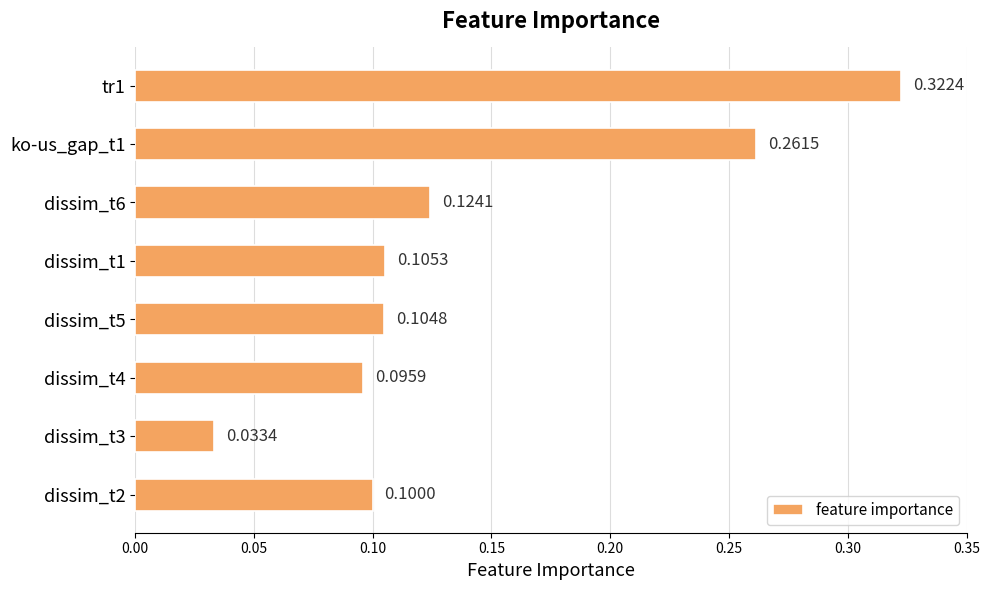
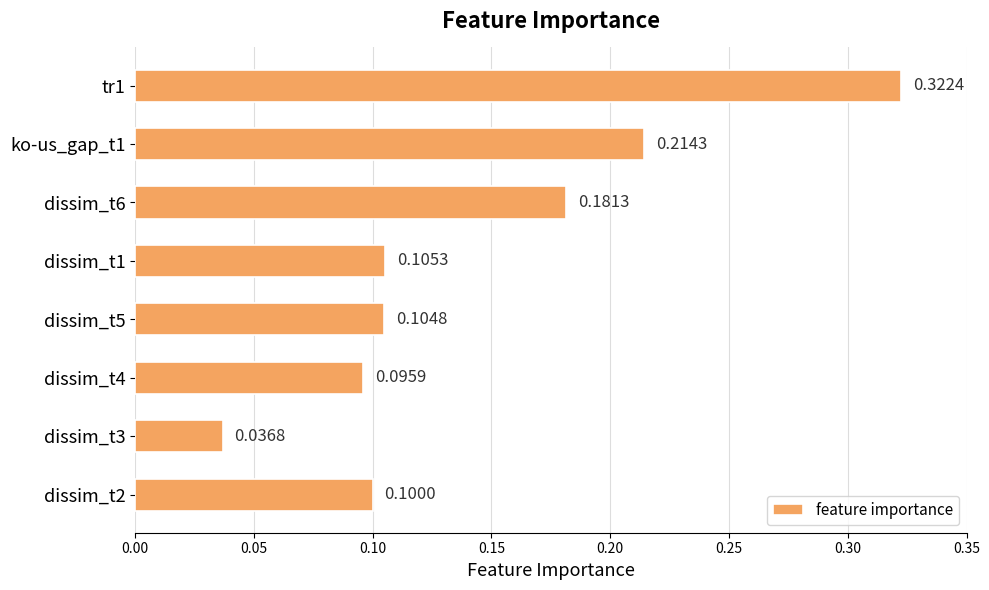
ko-us_gap_t1: 0.2615 -> 0.2143
dissim_t6: 0.1241 -> 0.1813
dissim_t3: 0.0334 -> 0.0368
